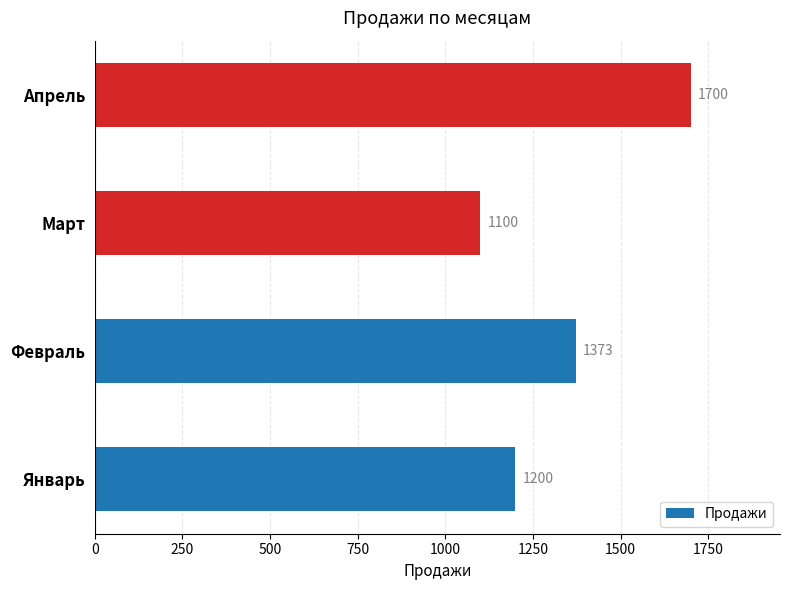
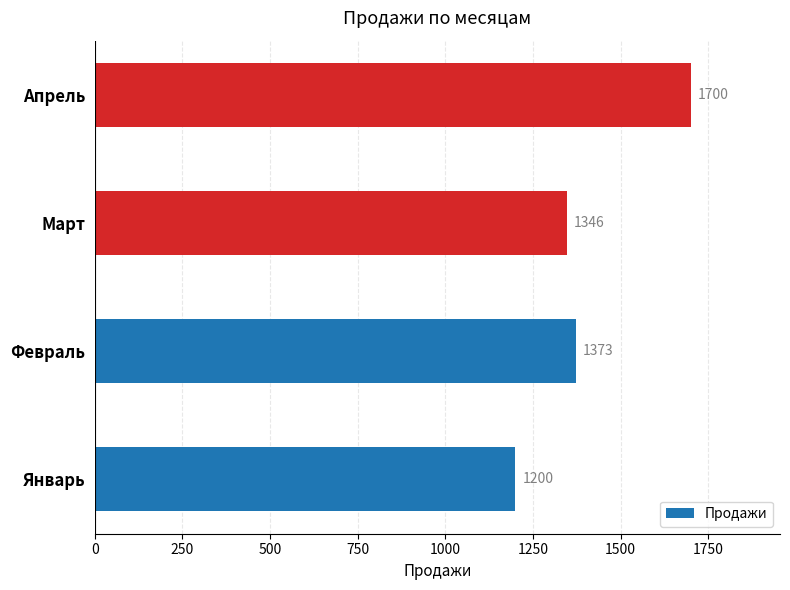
Март: 1100 -> 1346
